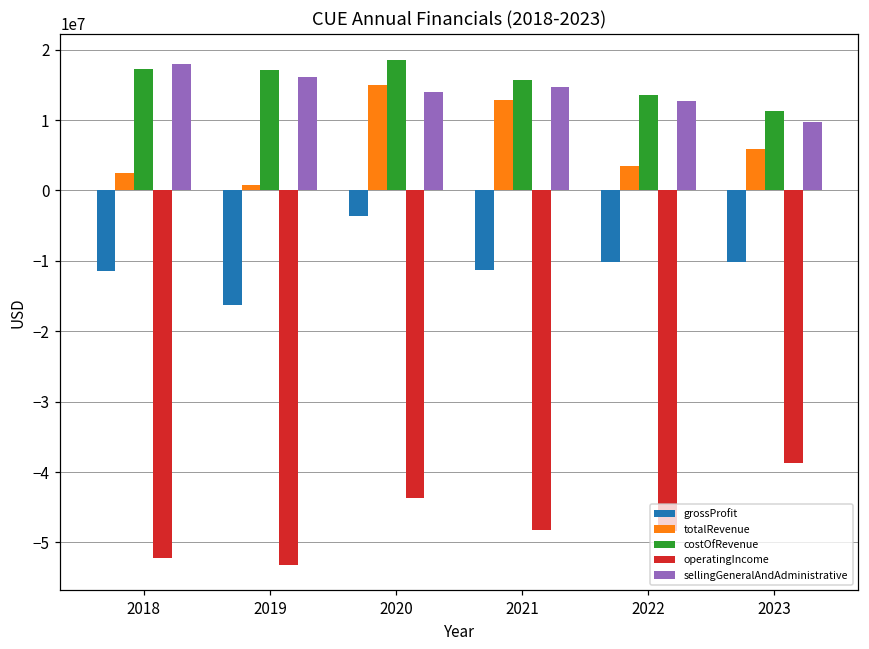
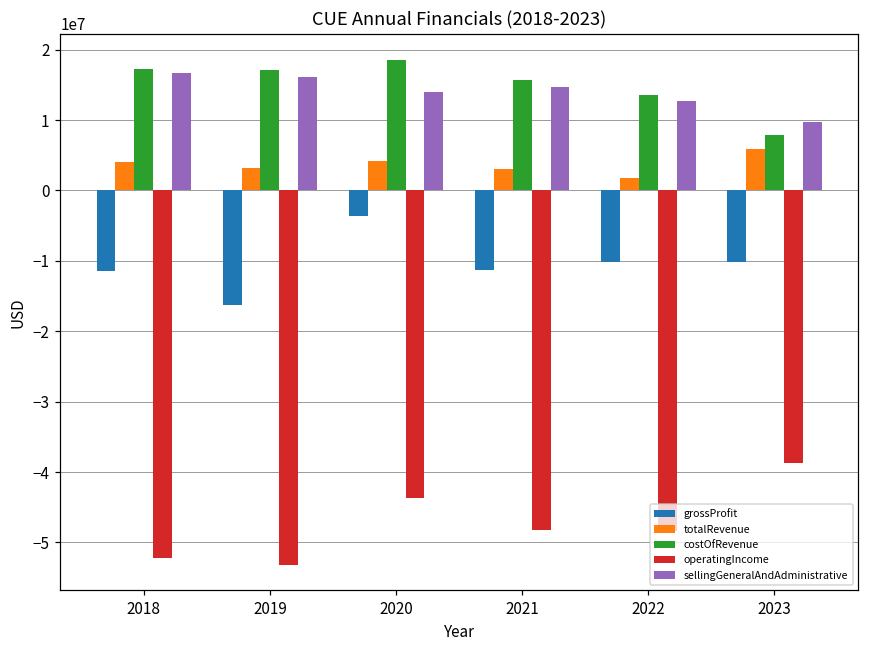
totalRevenue, 2018: 2000000 -> 4000000
sellingGeneralAndAdministrative, 2018: 18000000 -> 17000000
totalRevenue, 2019: 1000000 -> 3000000
totalRevenue, 2020: 15000000 -> 4000000
totalRevenue, 2021: 13000000 -> 3000000
totalRevenue, 2022: 3000000 -> 2000000
costOfRevenue, 2023: 11000000 -> 8000000
